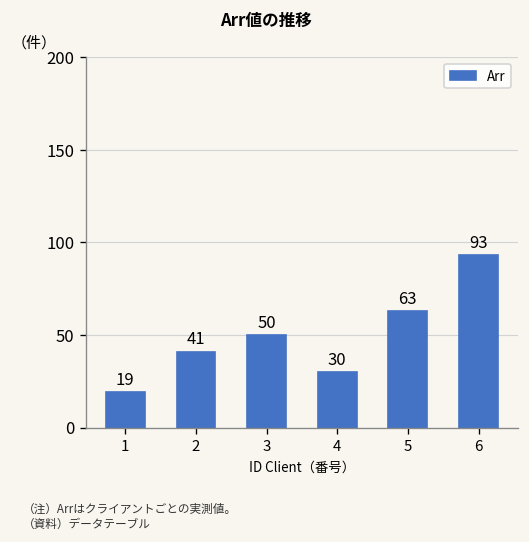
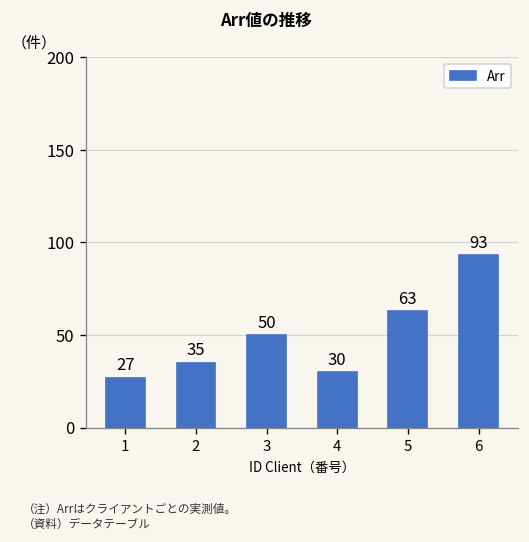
1: 19 -> 27
2: 41 -> 35
